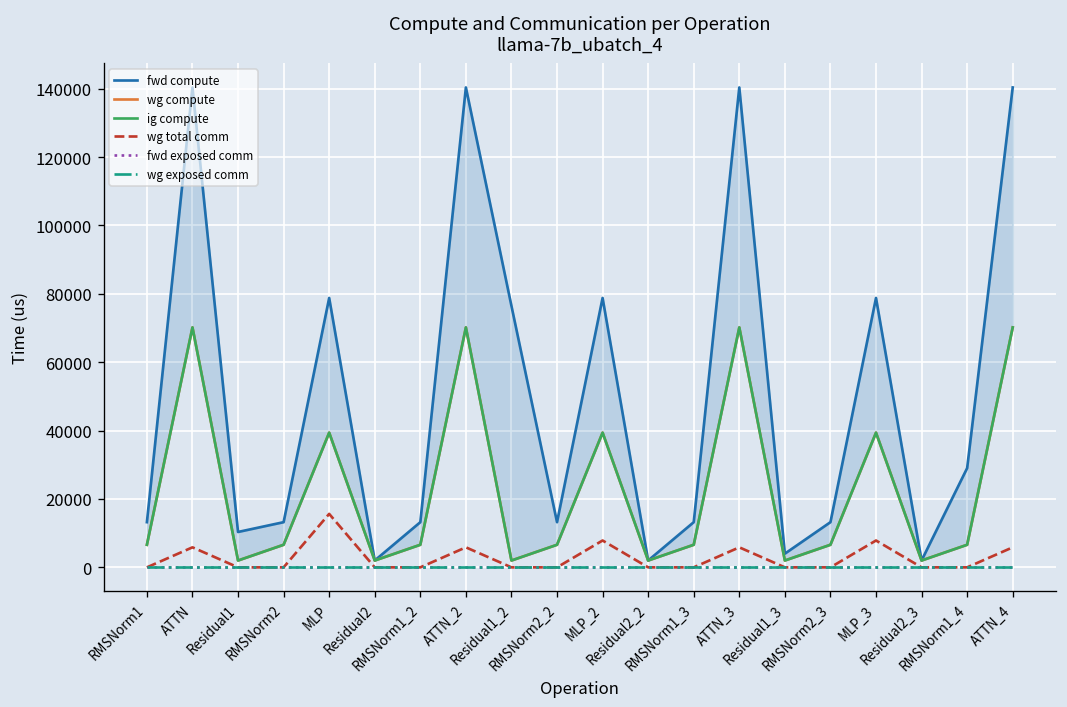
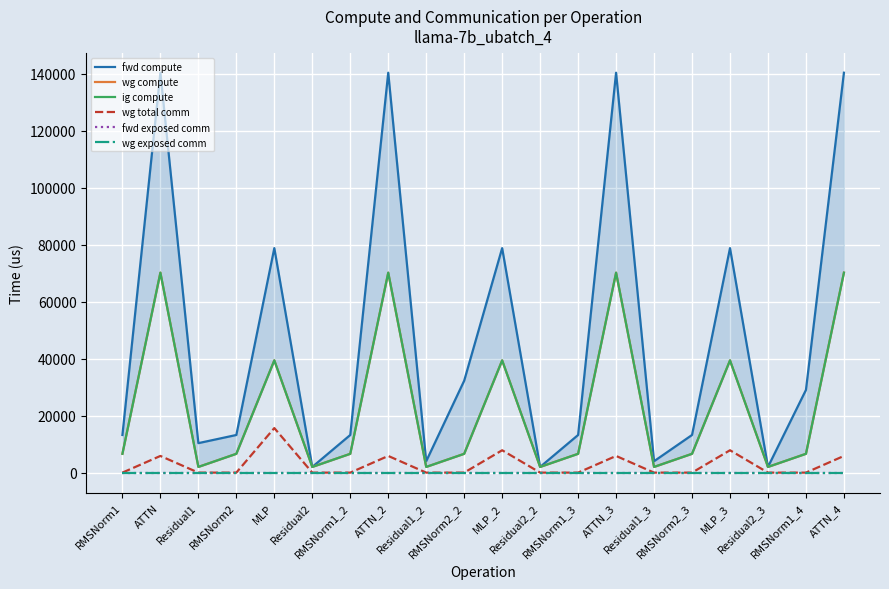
fwd compute, Residual1_2: 76000 -> 4000
fwd compute, RMSNorm2_2: 13000 -> 32000
